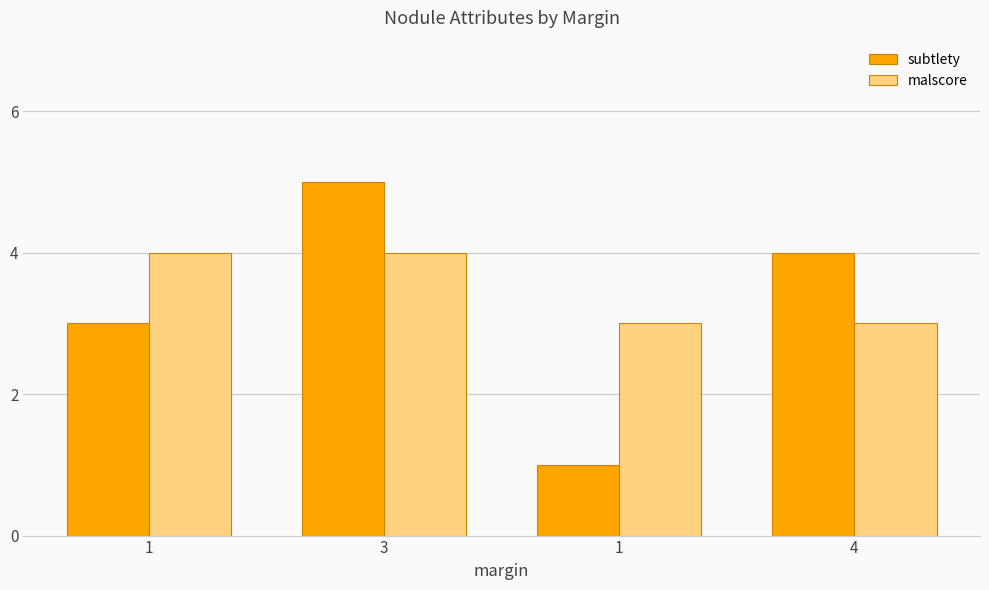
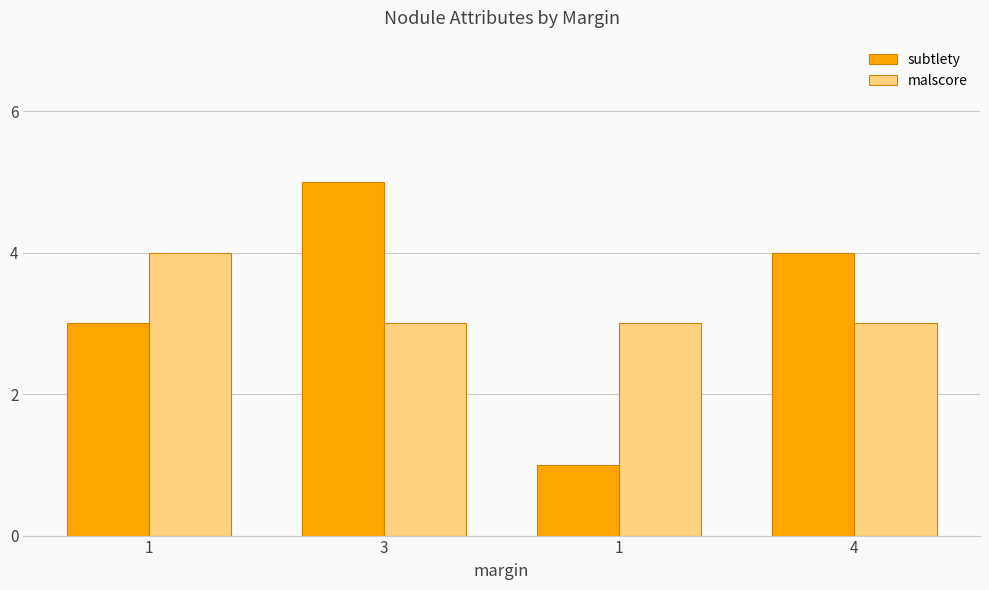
malscore, 3: 4 -> 3
